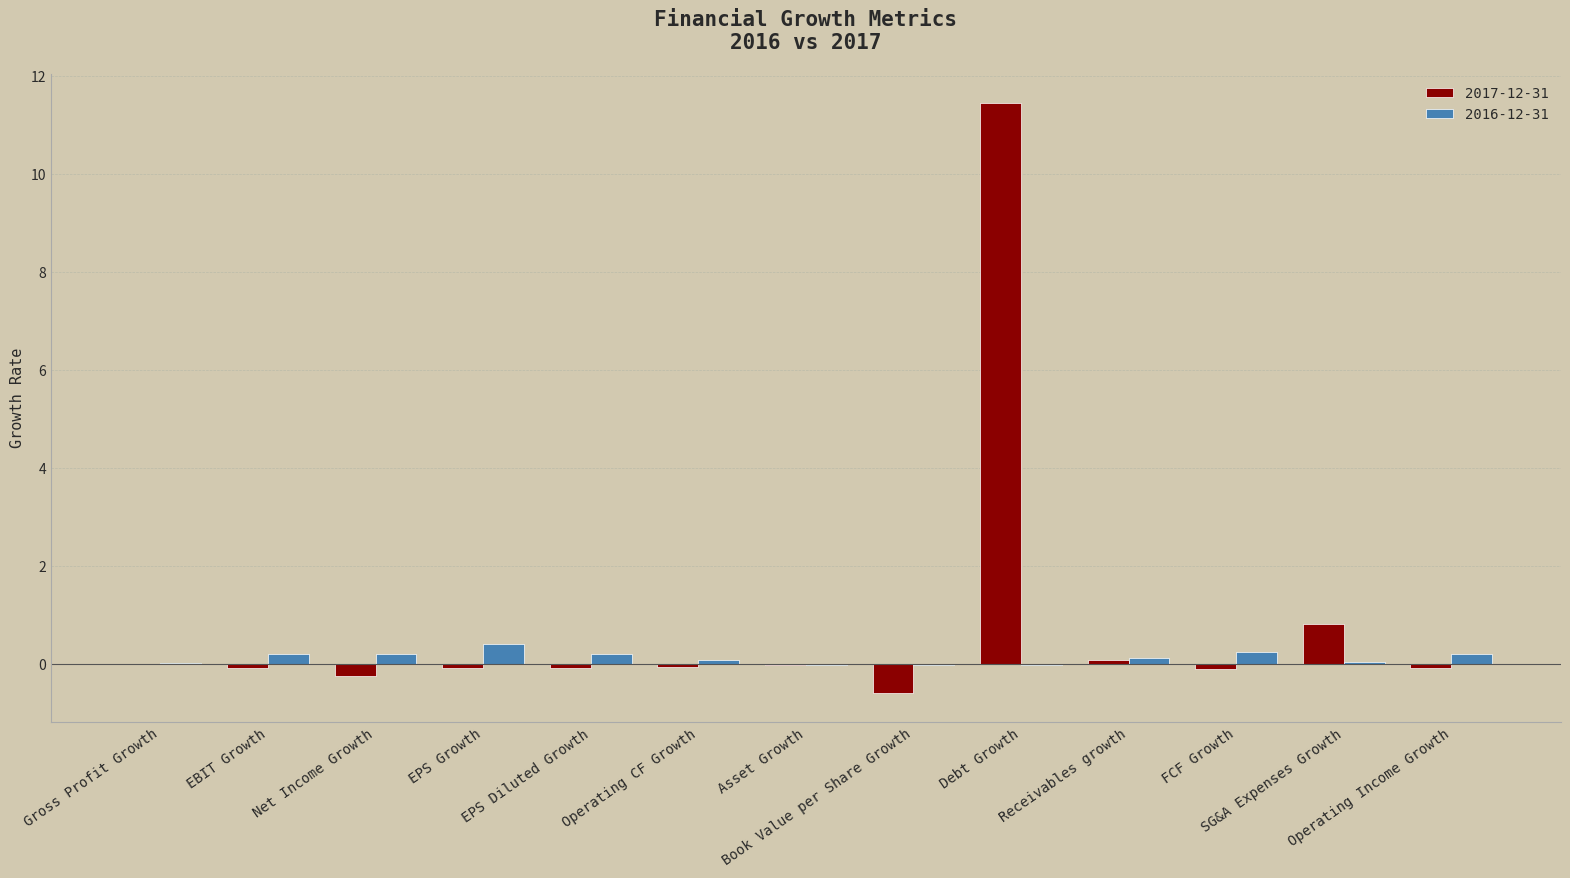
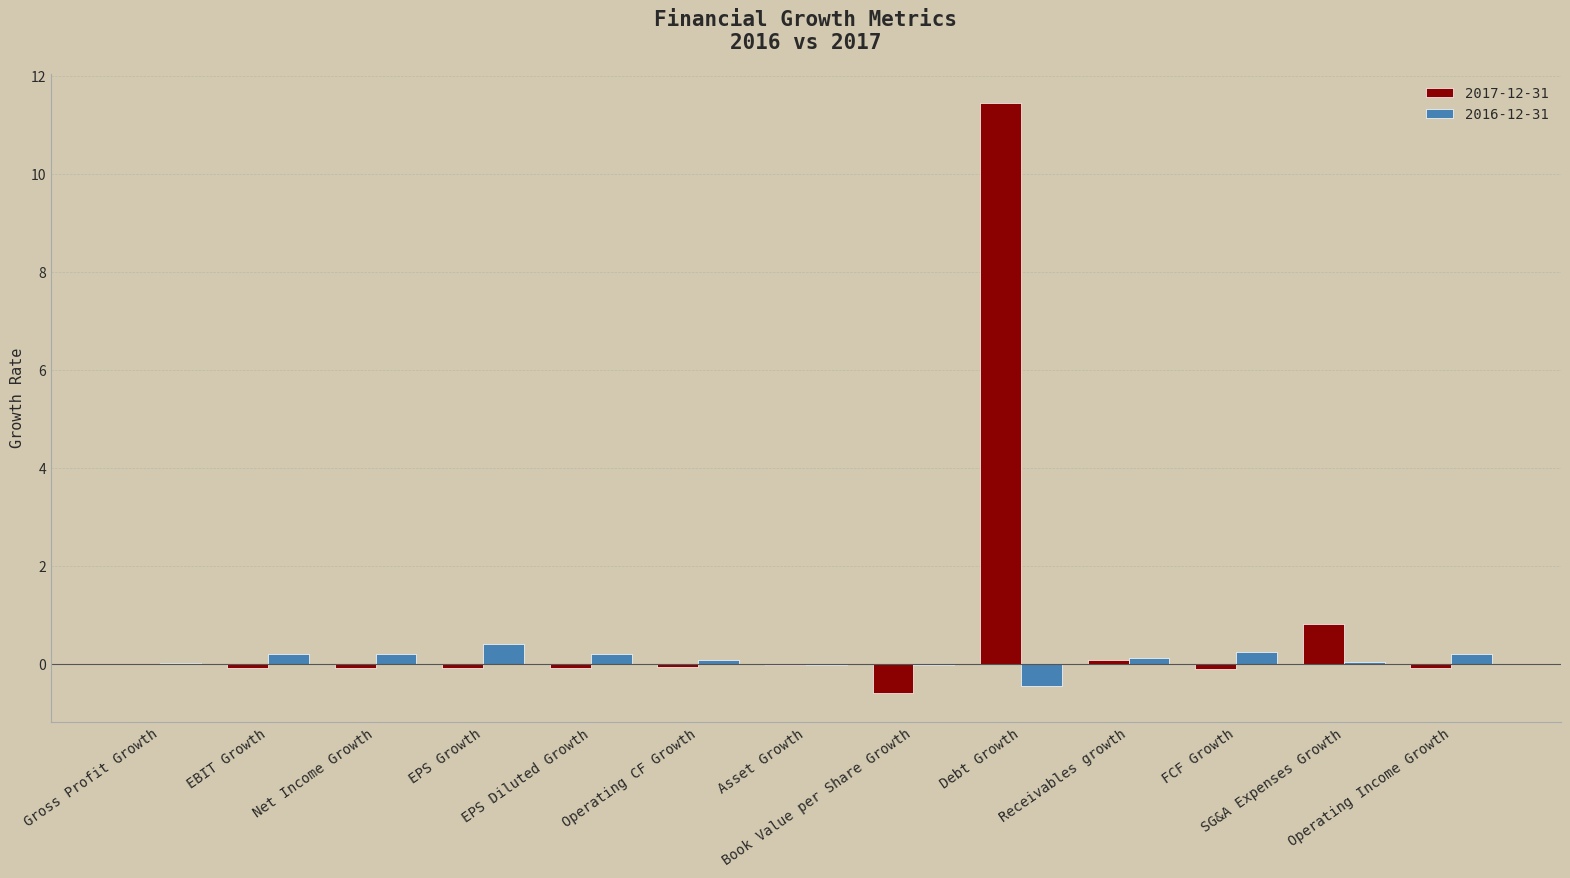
2017-12-31, Net Income Growth: -0.2 -> -0.1
2016-12-31, Debt Growth: 0.0 -> -0.4
